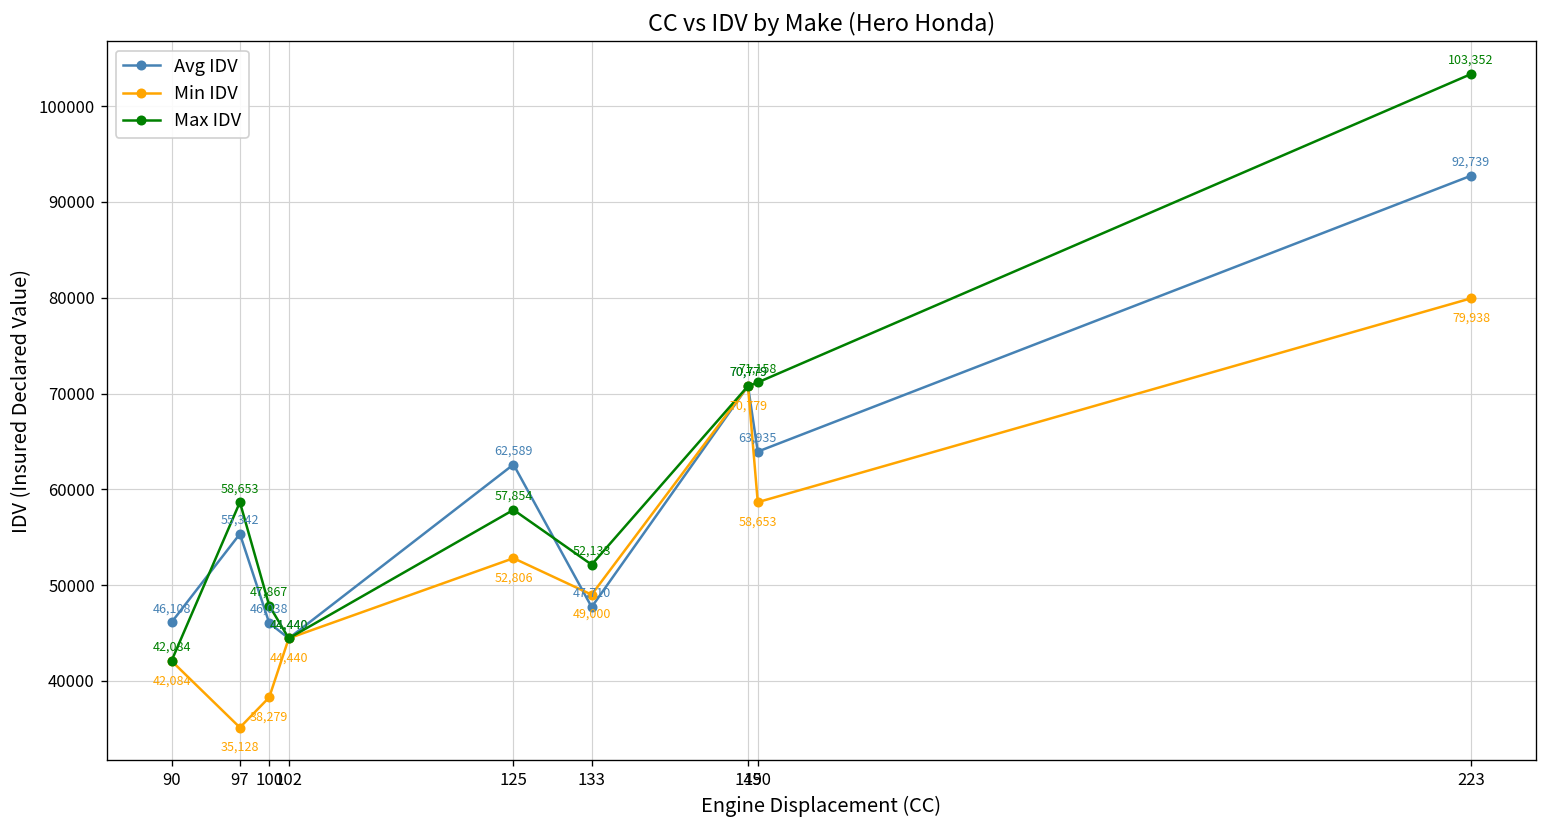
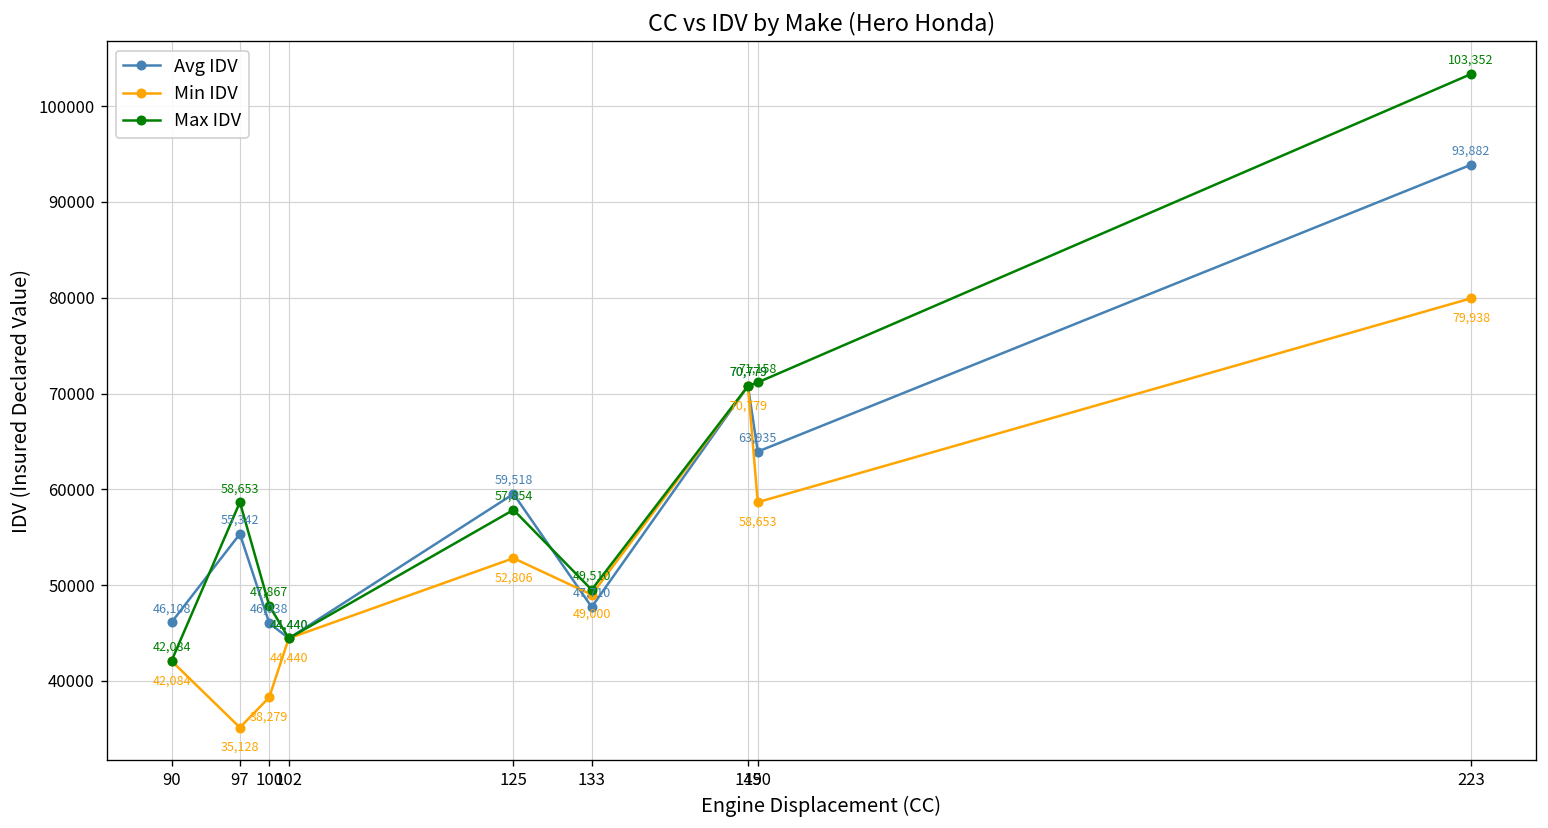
Avg IDV, 125: 62,589 -> 59,518
Max IDV, 133: 52,133 -> 49,510
Avg IDV, 223: 92,739 -> 93,882
